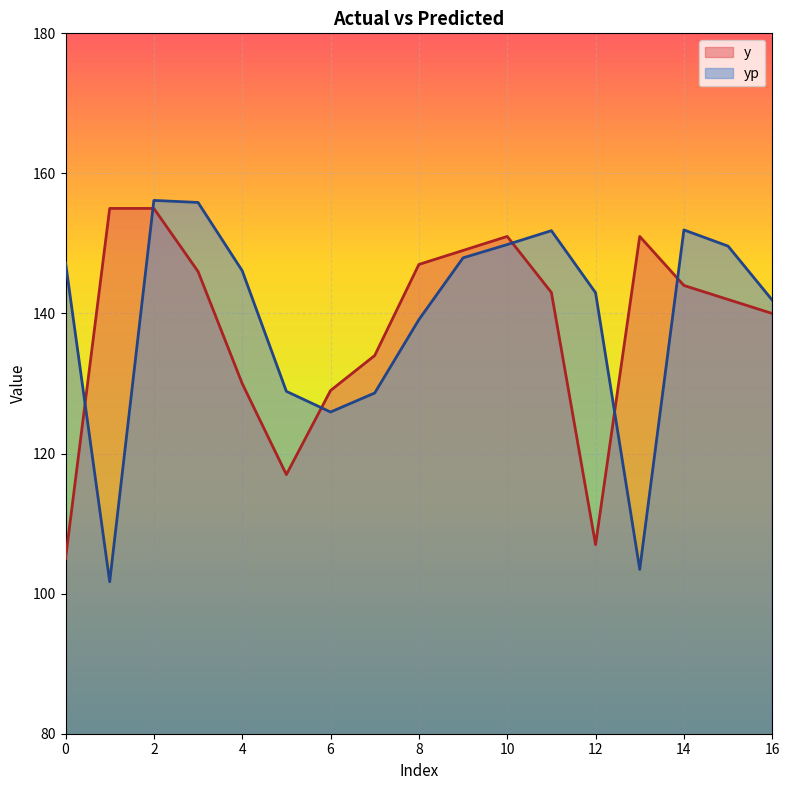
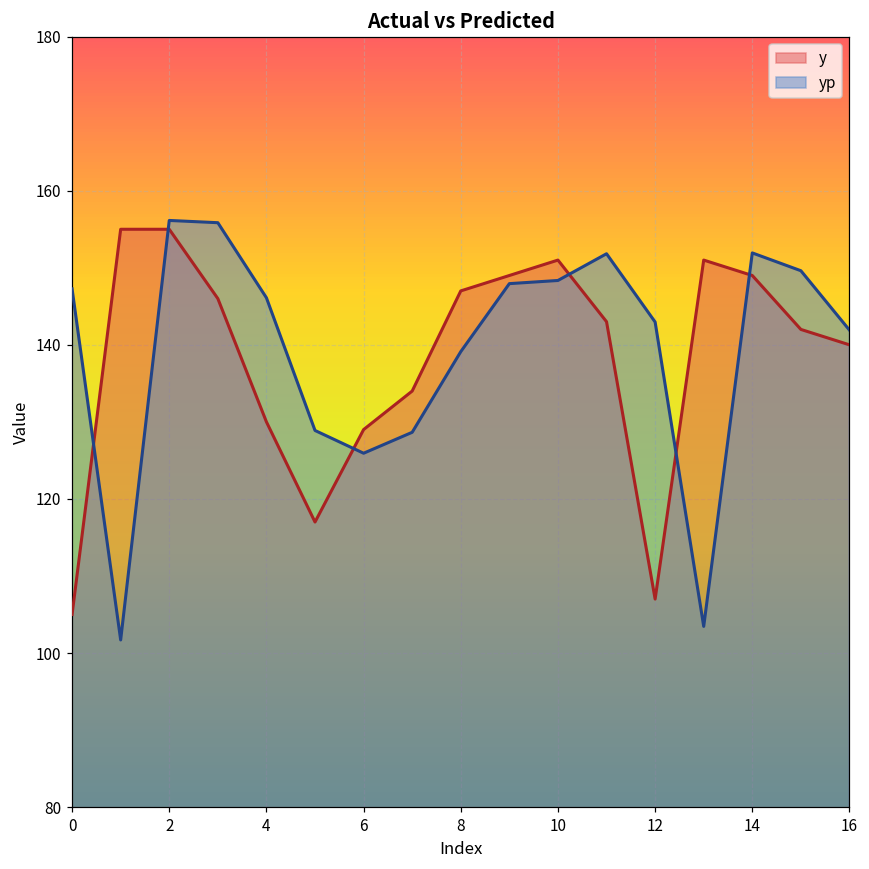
yp, 10: 150 -> 148
y, 14: 144 -> 149
